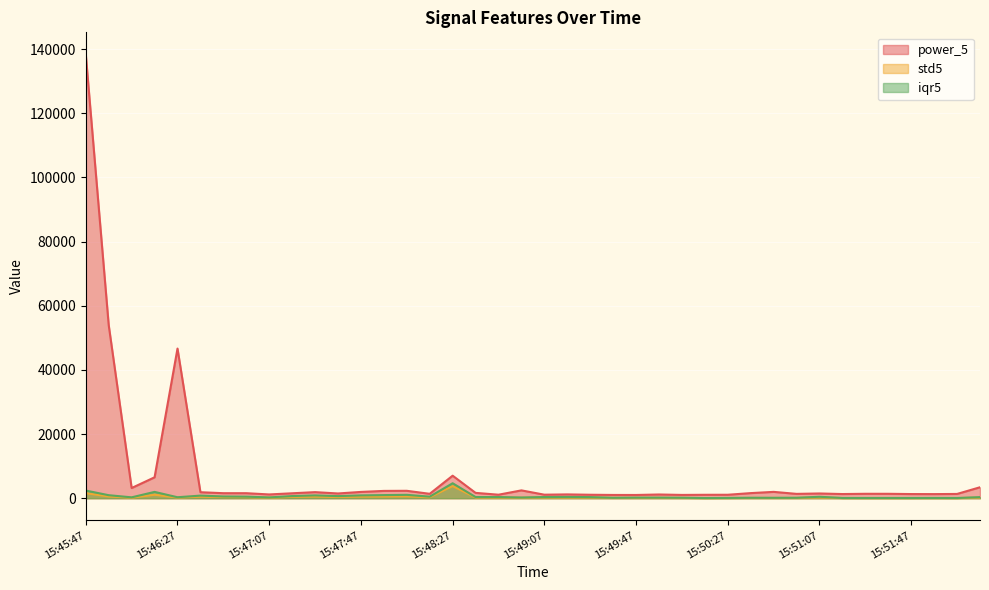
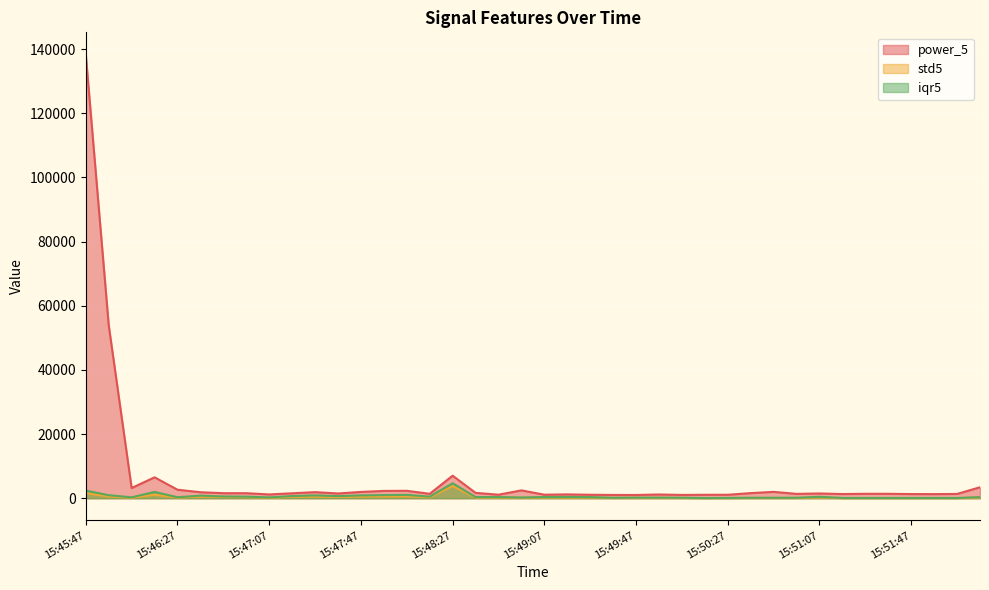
power_5, 15:46:27: 47000 -> 3000
